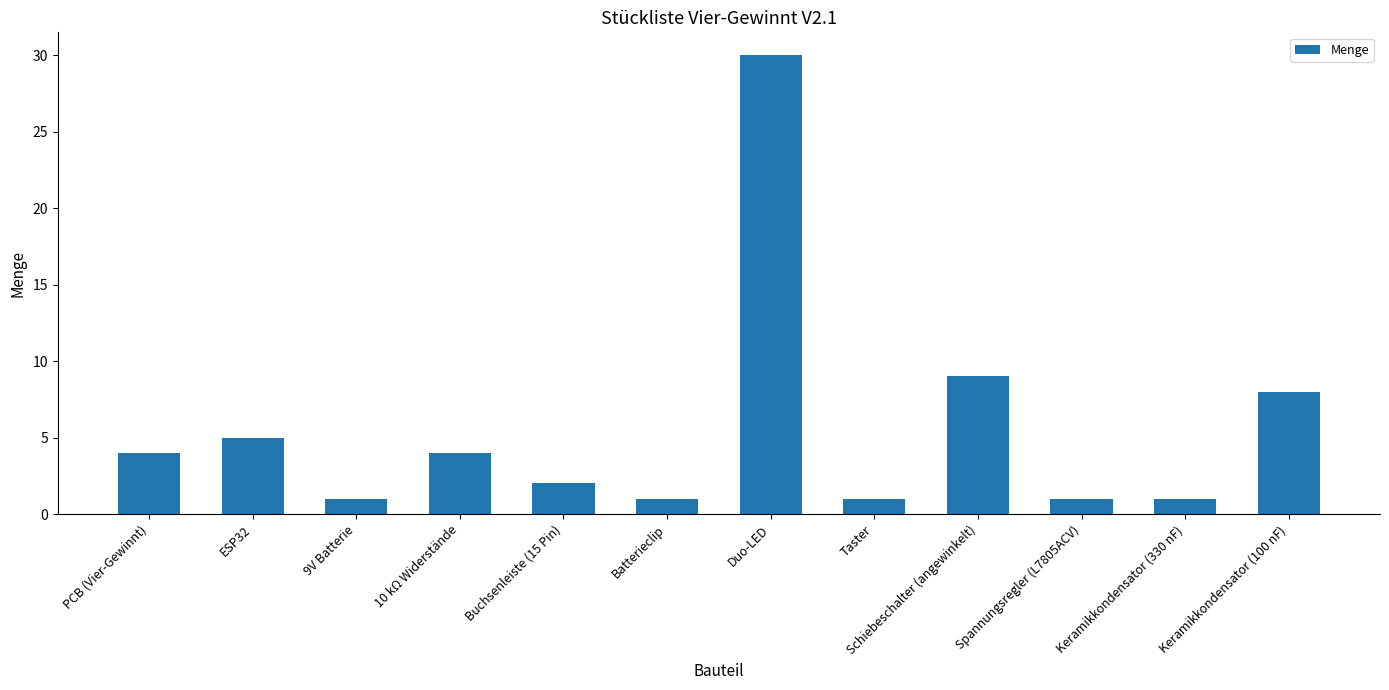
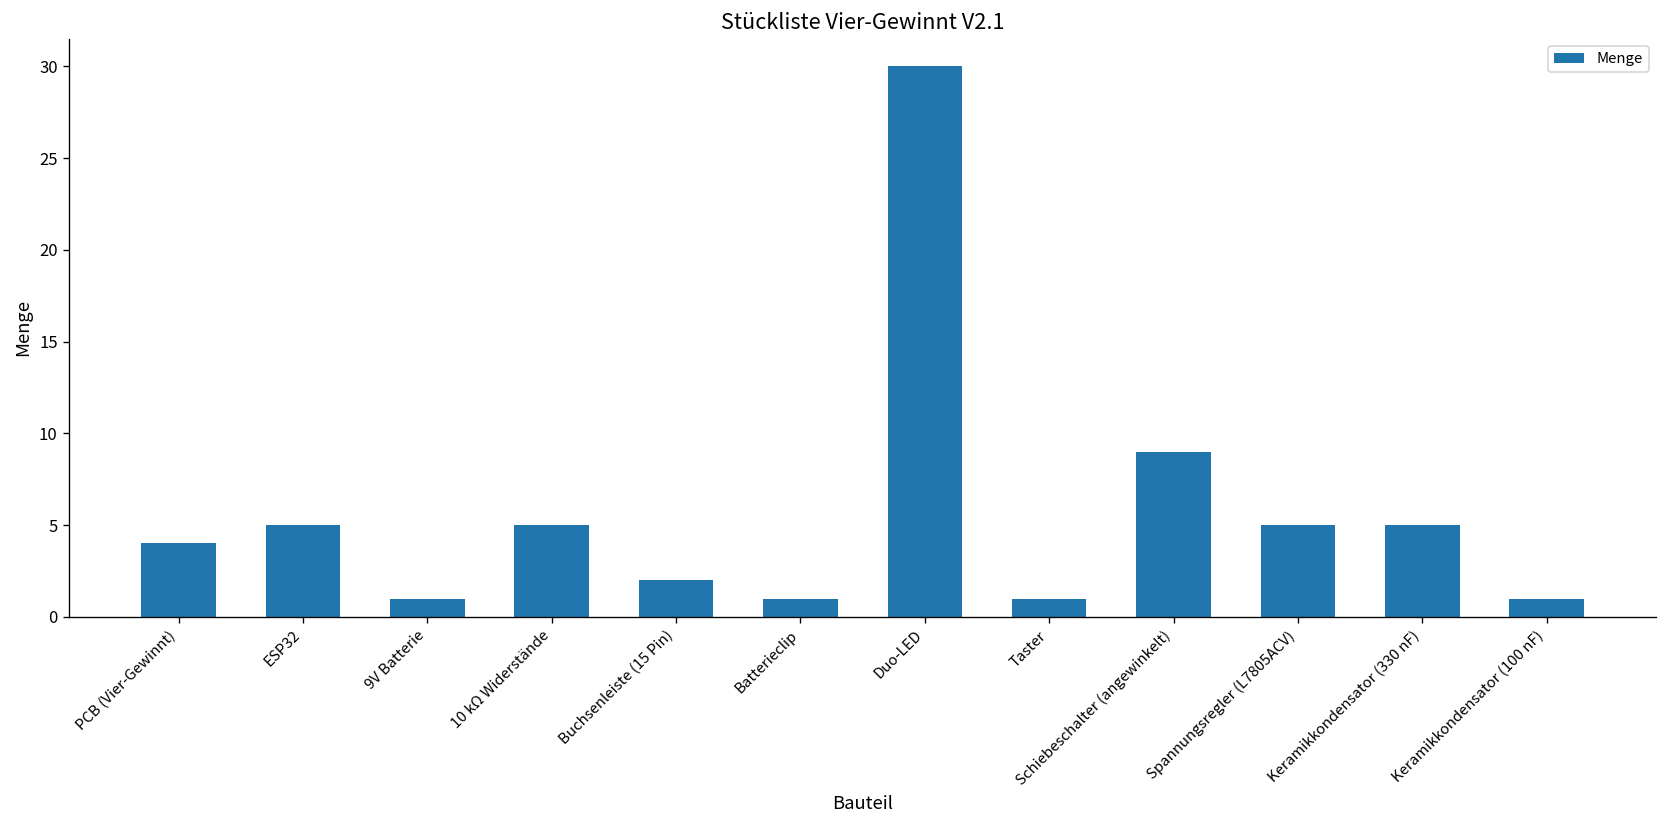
10 kΩ Widerstände: 4 -> 5
Spannungsregler (L7805ACV): 1 -> 5
Keramikkondensator (330 nF): 1 -> 5
Keramikkondensator (100 nF): 8 -> 1
